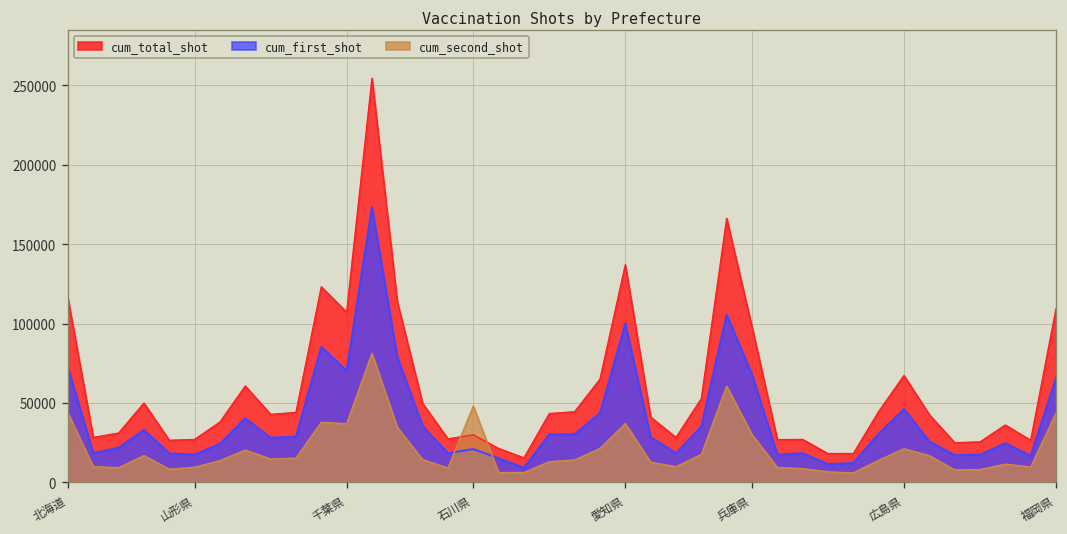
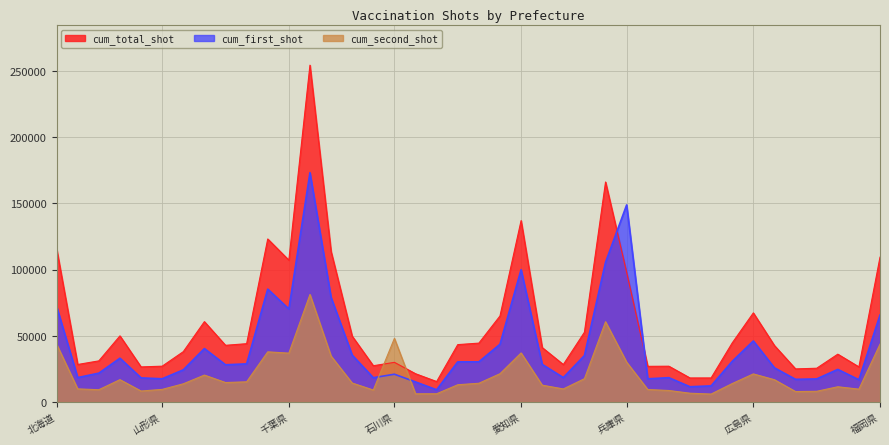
cum_first_shot, 兵庫県: 68000 -> 149000
